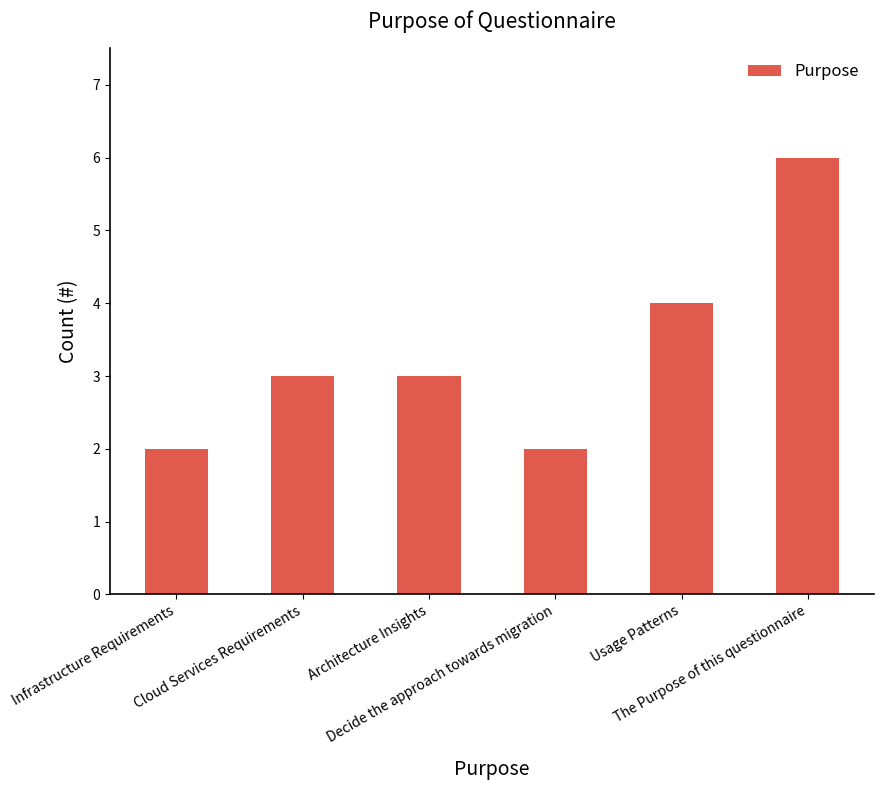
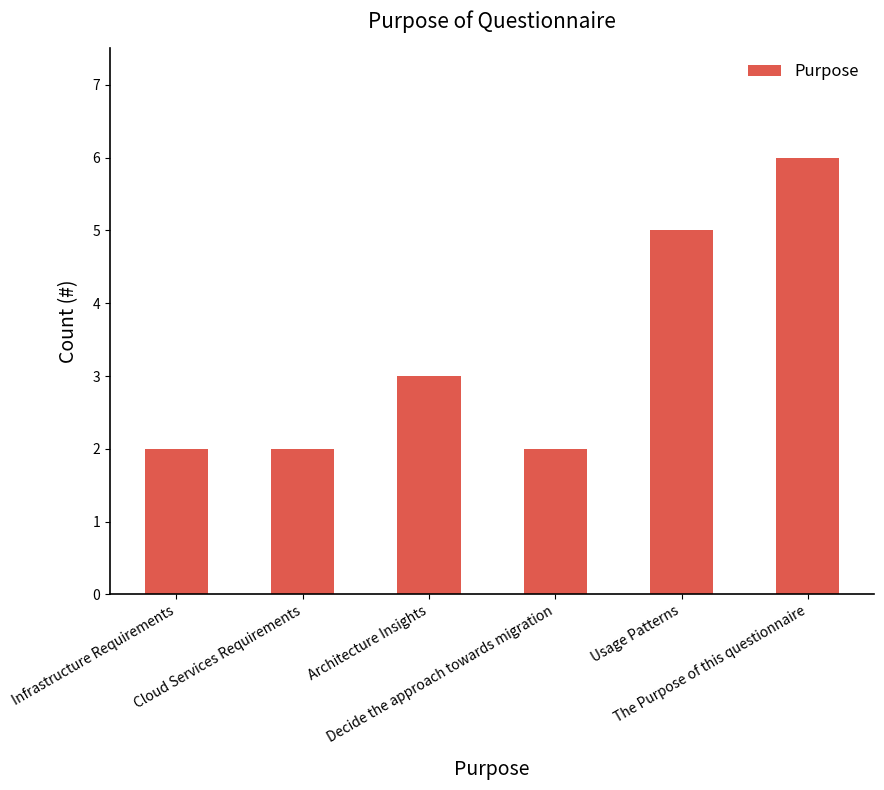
Cloud Services Requirements: 3 -> 2
Usage Patterns: 4 -> 5
